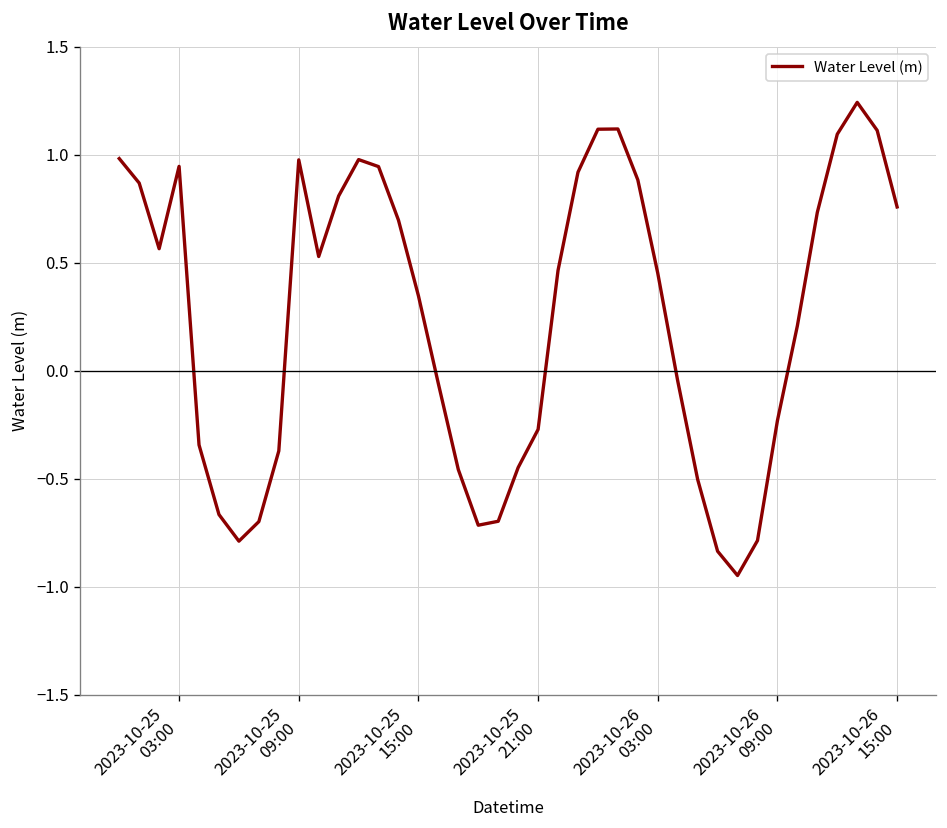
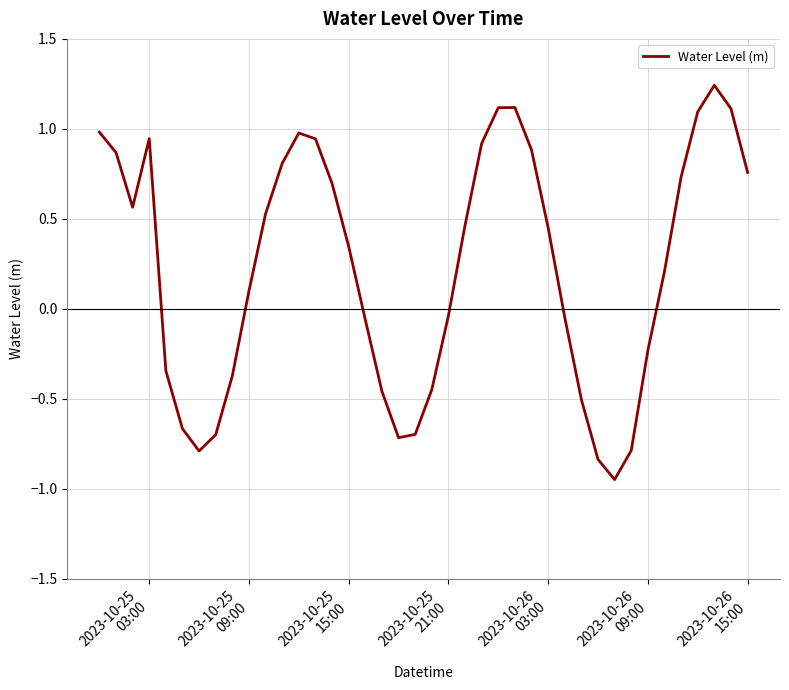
2023-10-25 09:00: 0.98 -> 0.10
2023-10-25 21:00: -0.27 -> -0.04
